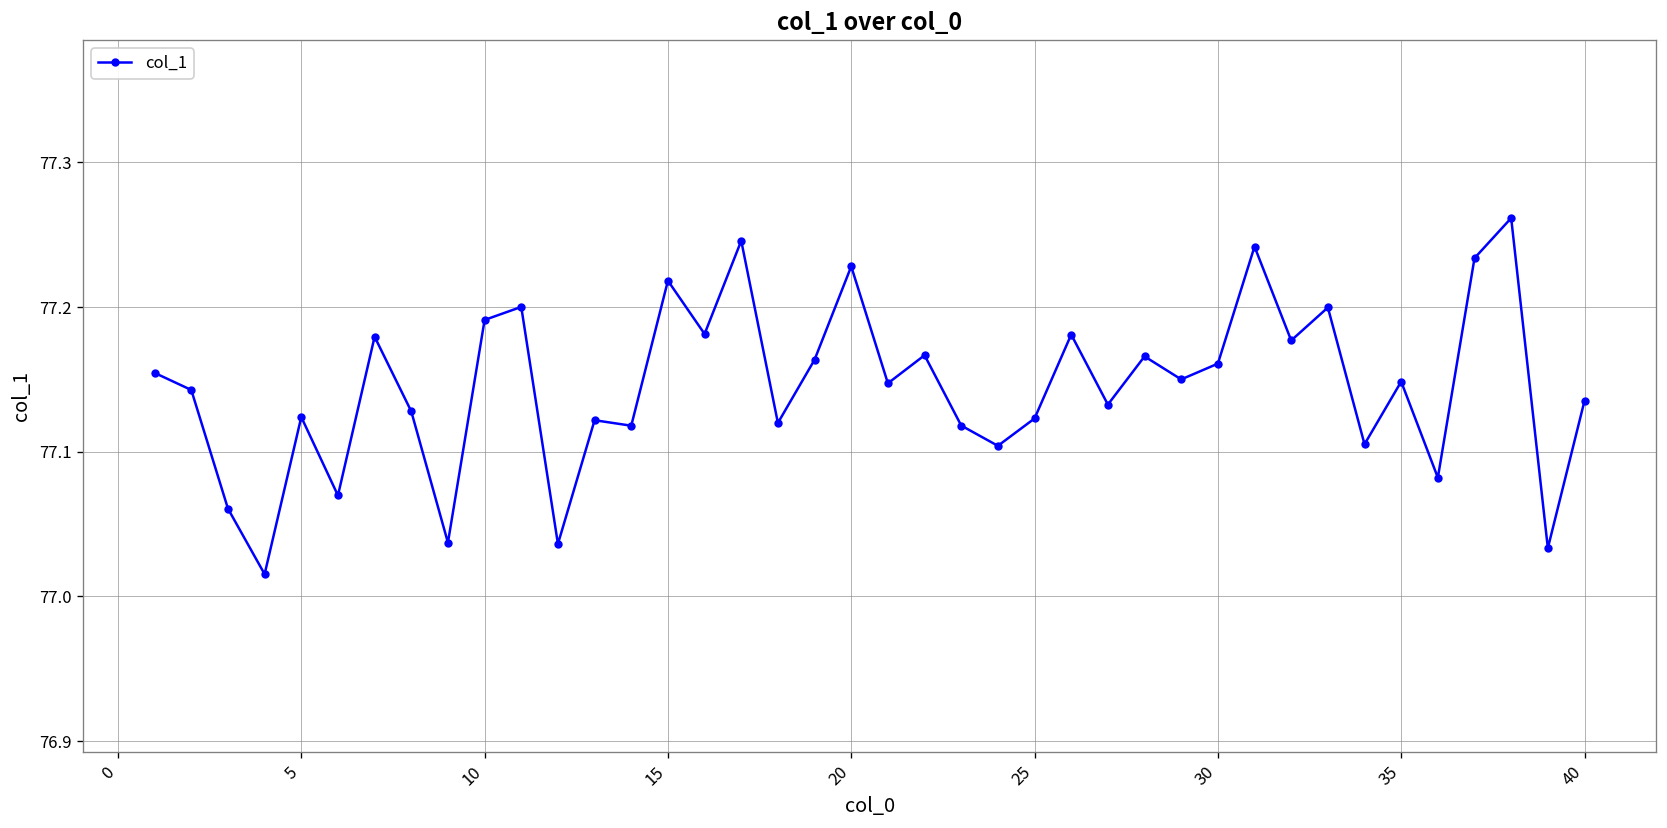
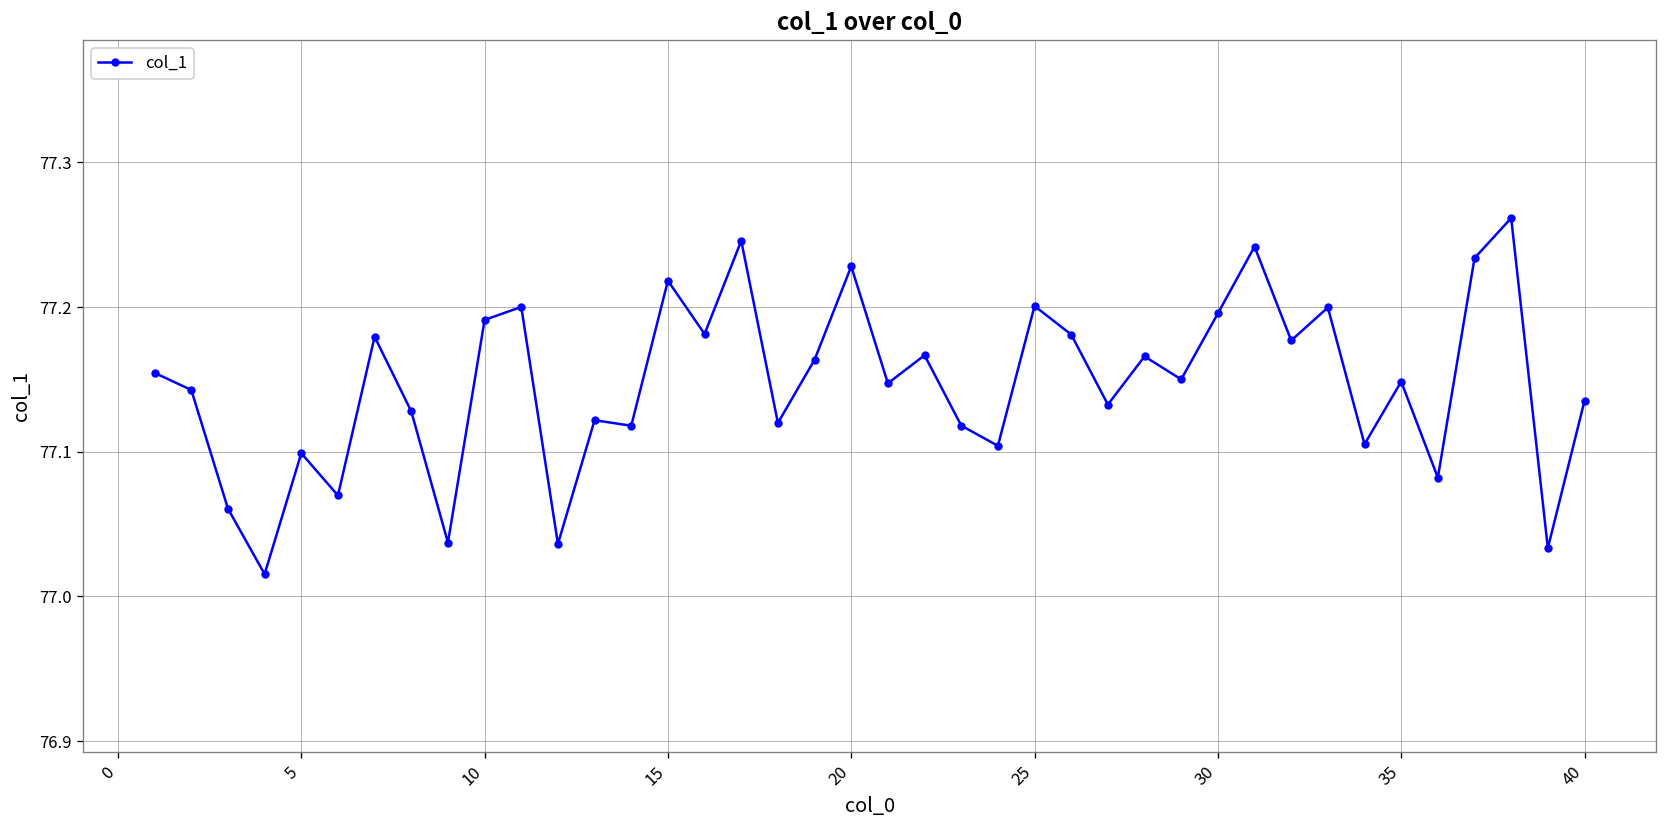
5: 77.124 -> 77.099
25: 77.123 -> 77.201
30: 77.161 -> 77.196
